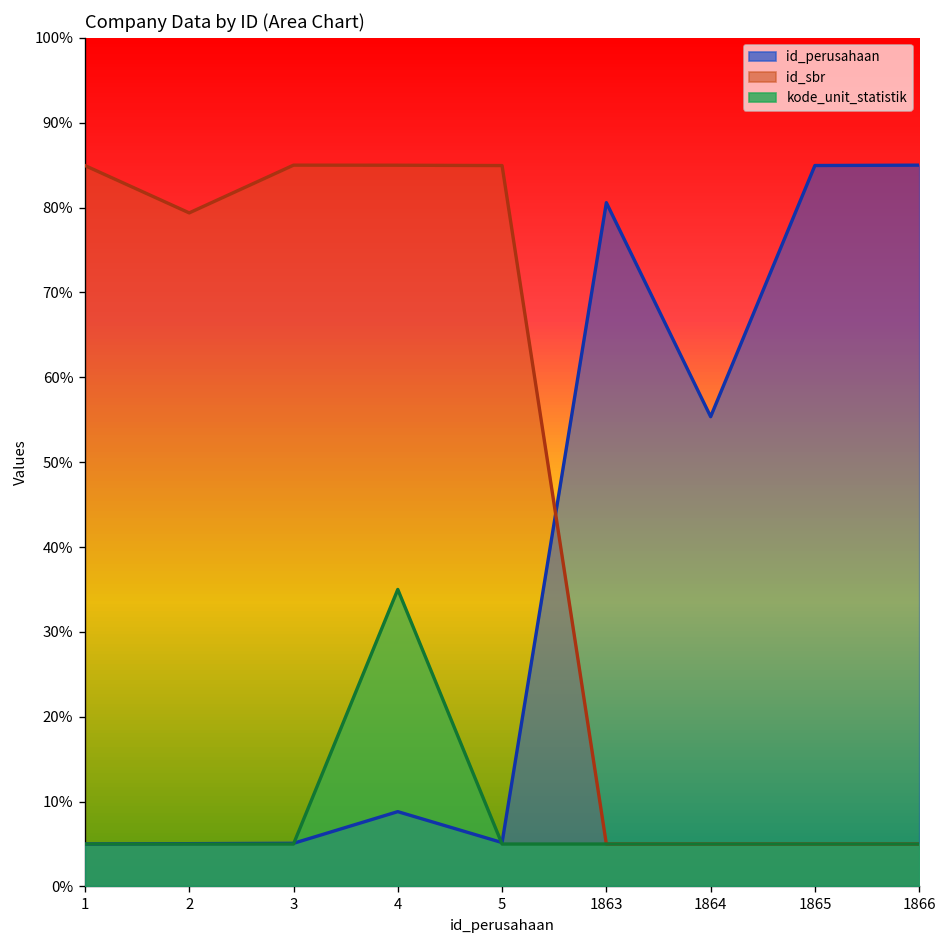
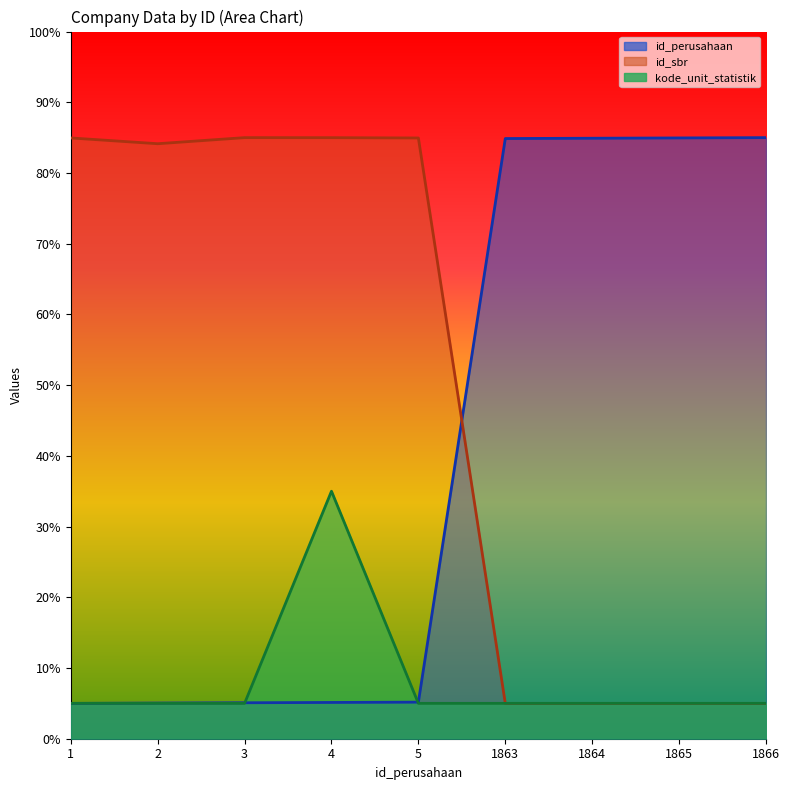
id_sbr, 2: 79% -> 84%
id_perusahaan, 4: 9% -> 5%
id_perusahaan, 1863: 81% -> 85%
id_perusahaan, 1864: 55% -> 85%
